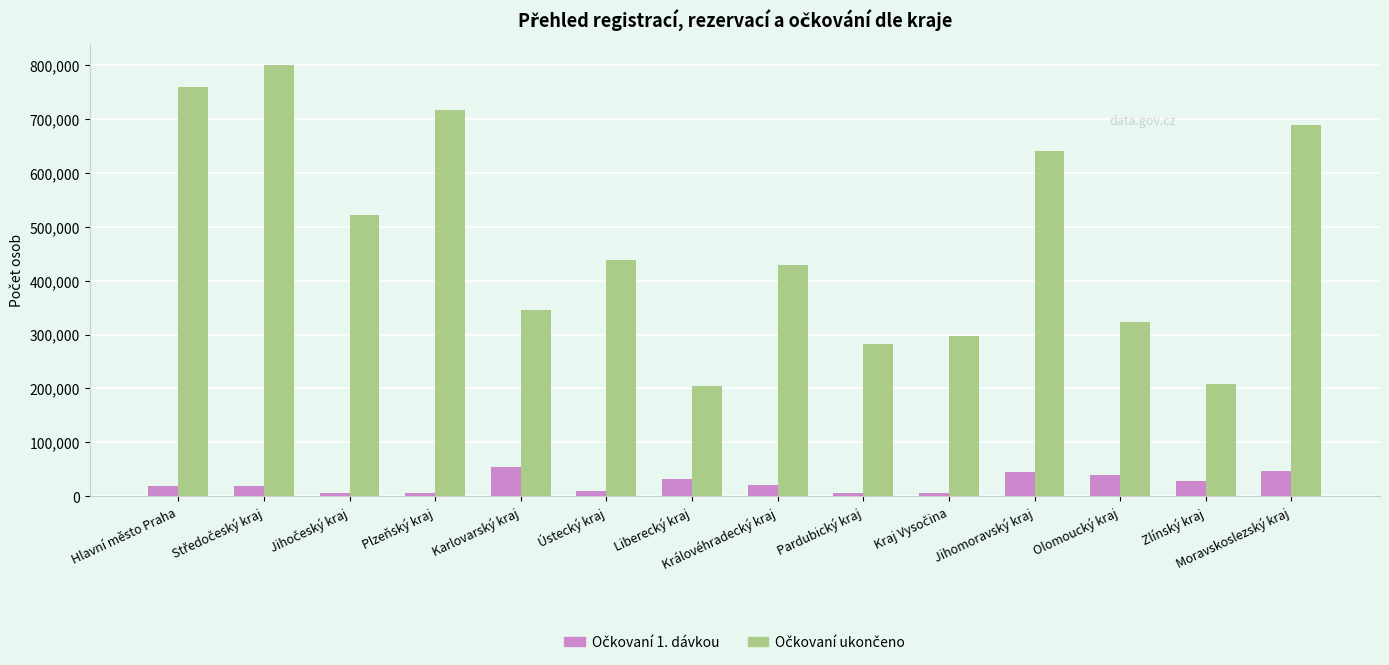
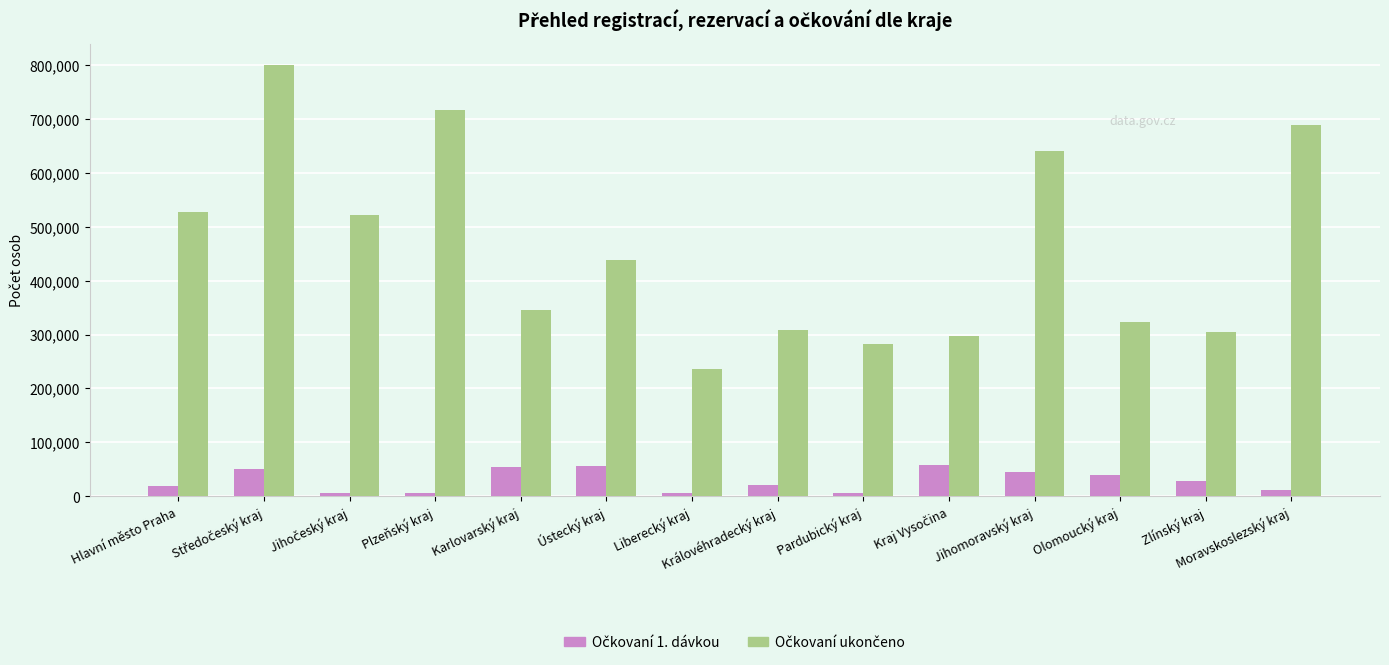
Očkovaní ukončeno, Hlavní město Praha: 760,000 -> 530,000
Očkovaní 1. dávkou, Středočeský kraj: 20,000 -> 50,000
Očkovaní 1. dávkou, Ústecký kraj: 10,000 -> 60,000
Očkovaní 1. dávkou, Liberecký kraj: 30,000 -> 10,000
Očkovaní ukončeno, Liberecký kraj: 200,000 -> 240,000
Očkovaní ukončeno, Královéhradecký kraj: 430,000 -> 310,000
Očkovaní 1. dávkou, Kraj Vysočina: 10,000 -> 60,000
Očkovaní ukončeno, Zlínský kraj: 210,000 -> 300,000
Očkovaní 1. dávkou, Moravskoslezský kraj: 50,000 -> 10,000
